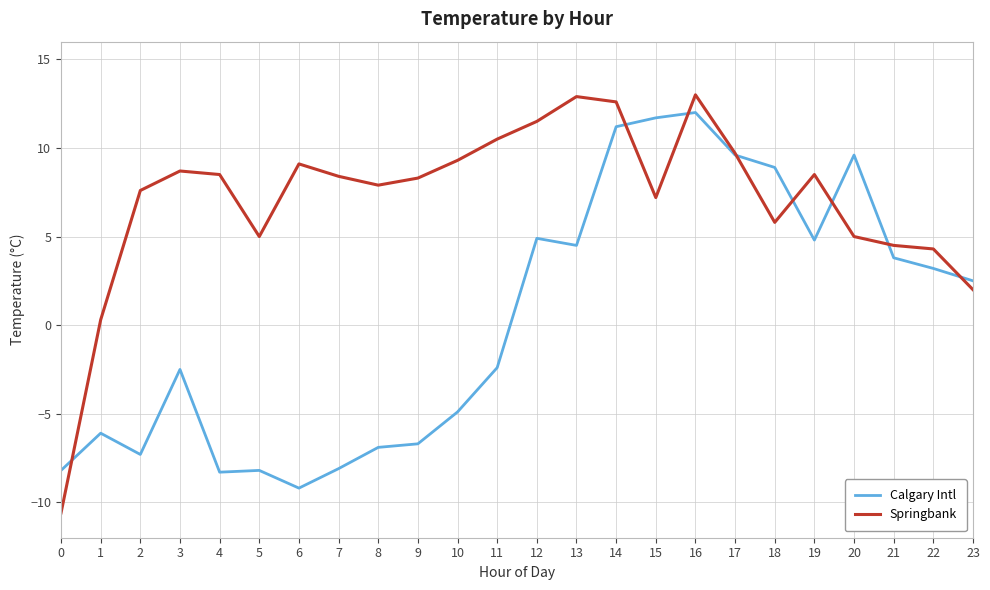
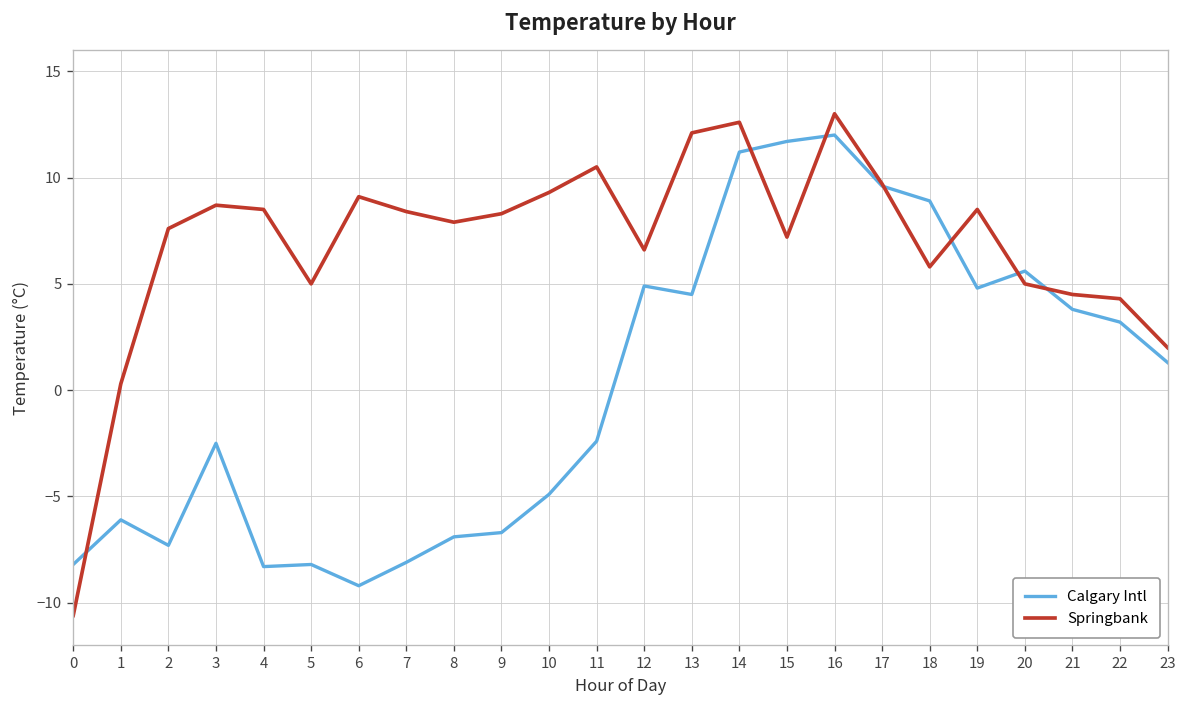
Springbank, 12: 11.5 -> 6.6
Springbank, 13: 12.9 -> 12.1
Calgary Intl, 20: 9.6 -> 5.6
Calgary Intl, 23: 2.5 -> 1.3
